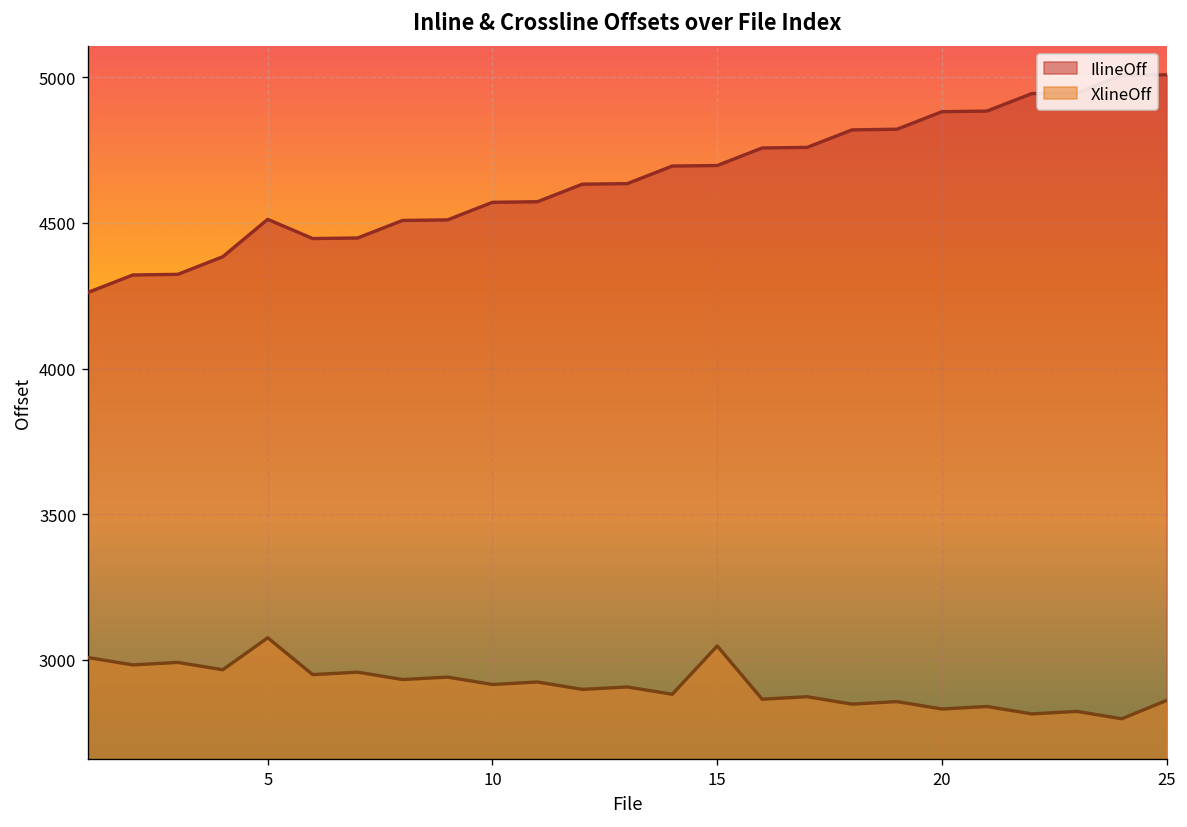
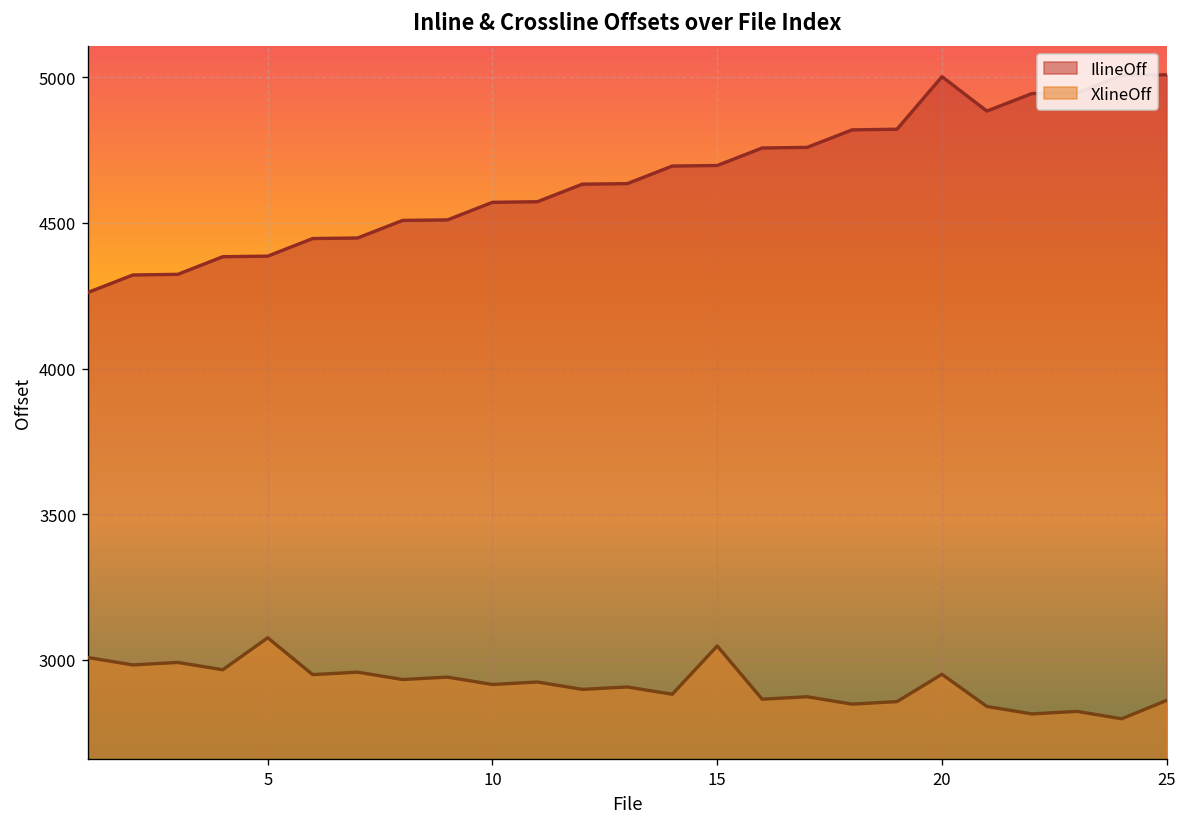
IlineOff, 5: 4510 -> 4390
IlineOff, 20: 4880 -> 5000
XlineOff, 20: 2830 -> 2950
